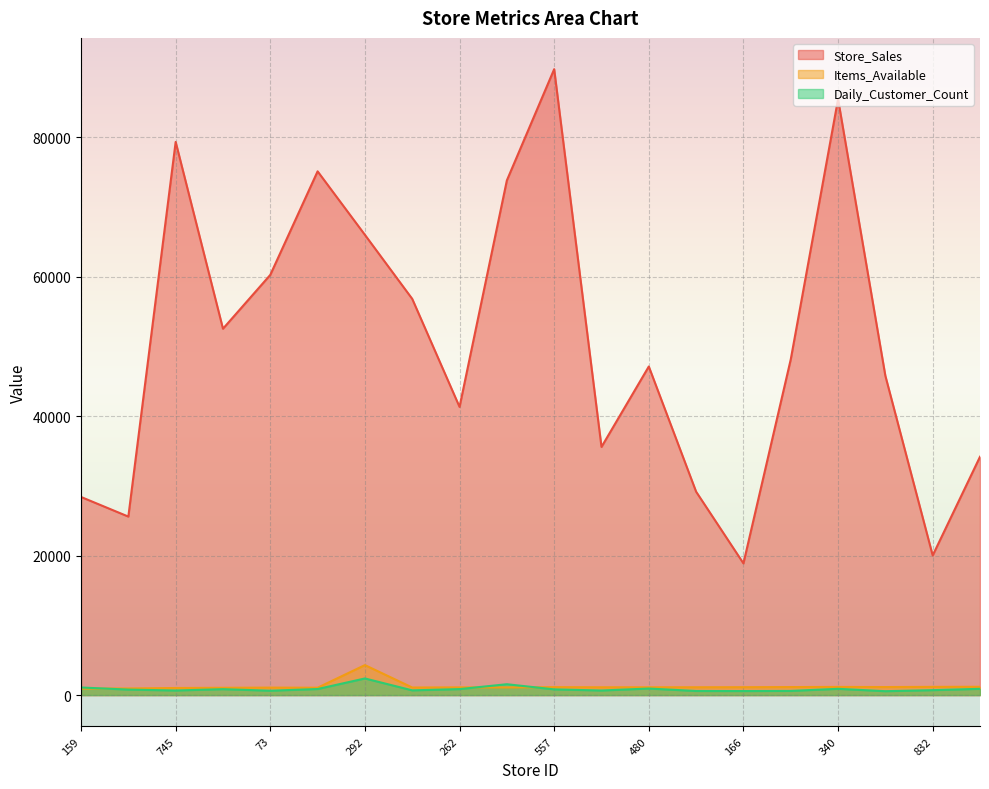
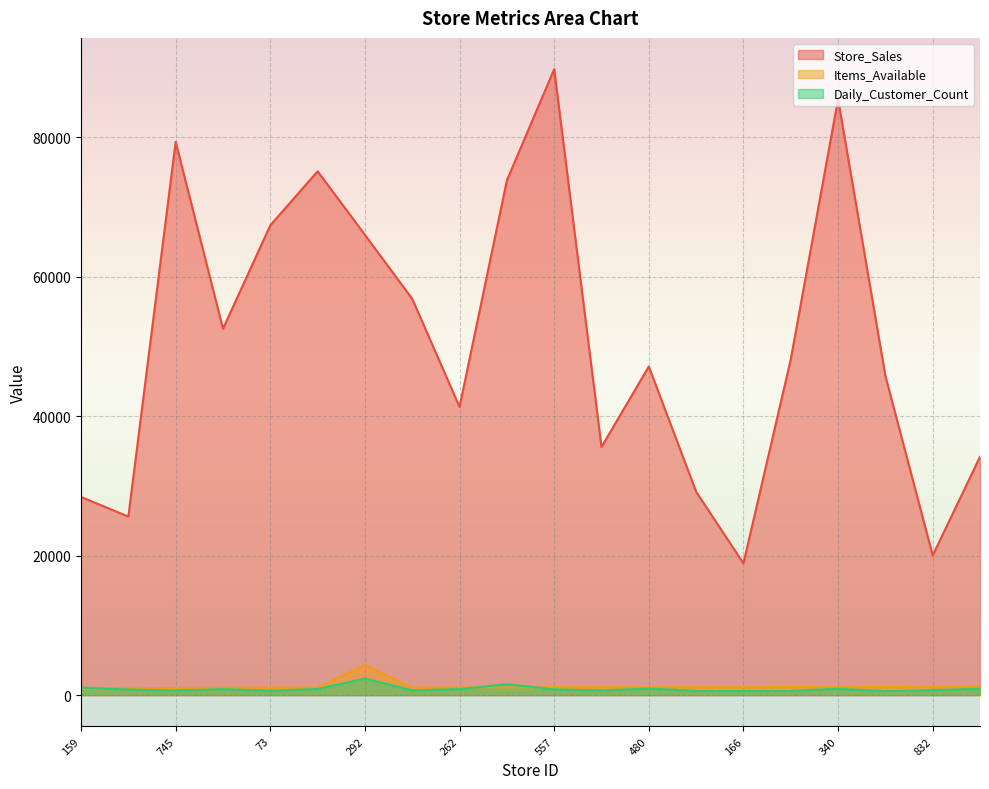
Store_Sales, 73: 60000 -> 67000
